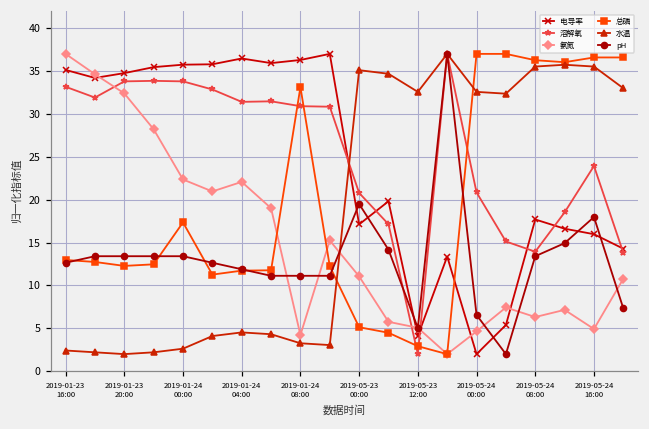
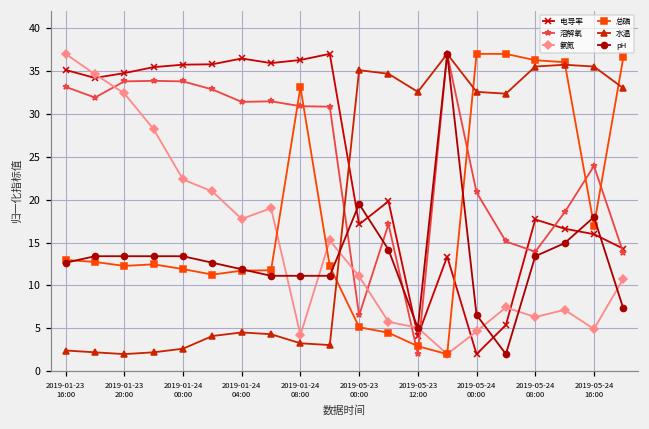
总磷, 2019-01-24 00:00: 17 -> 12
氨氮, 2019-01-24 04:00: 22 -> 18
溶解氧, 2019-05-23 00:00: 21 -> 7
总磷, 2019-05-24 16:00: 37 -> 17
